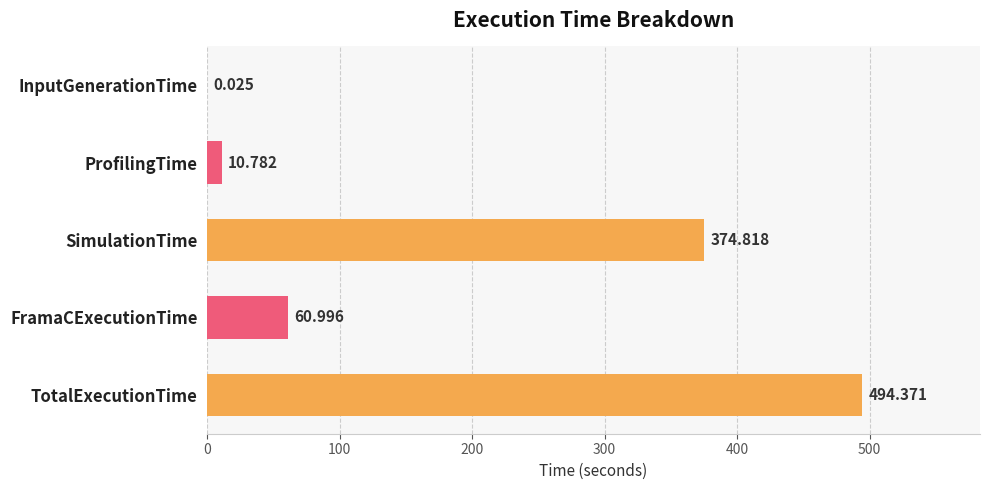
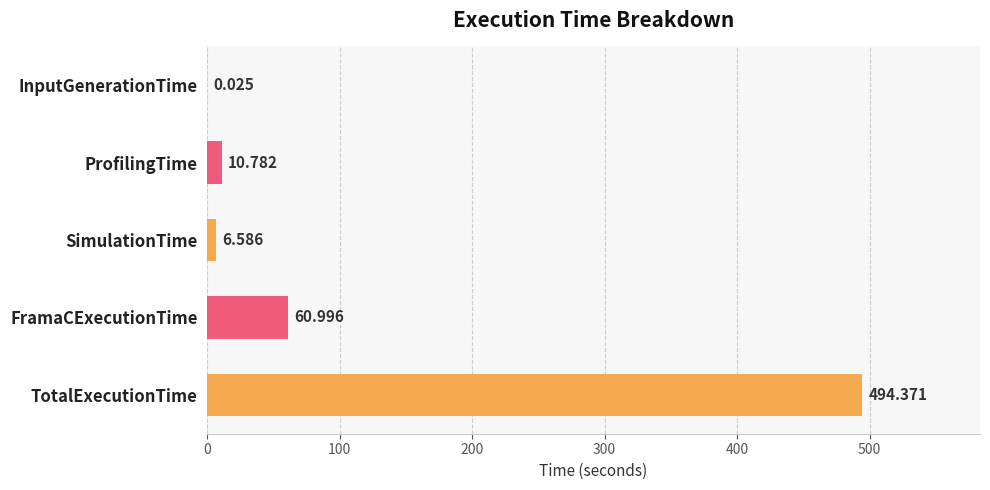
SimulationTime: 374.818 -> 6.586
